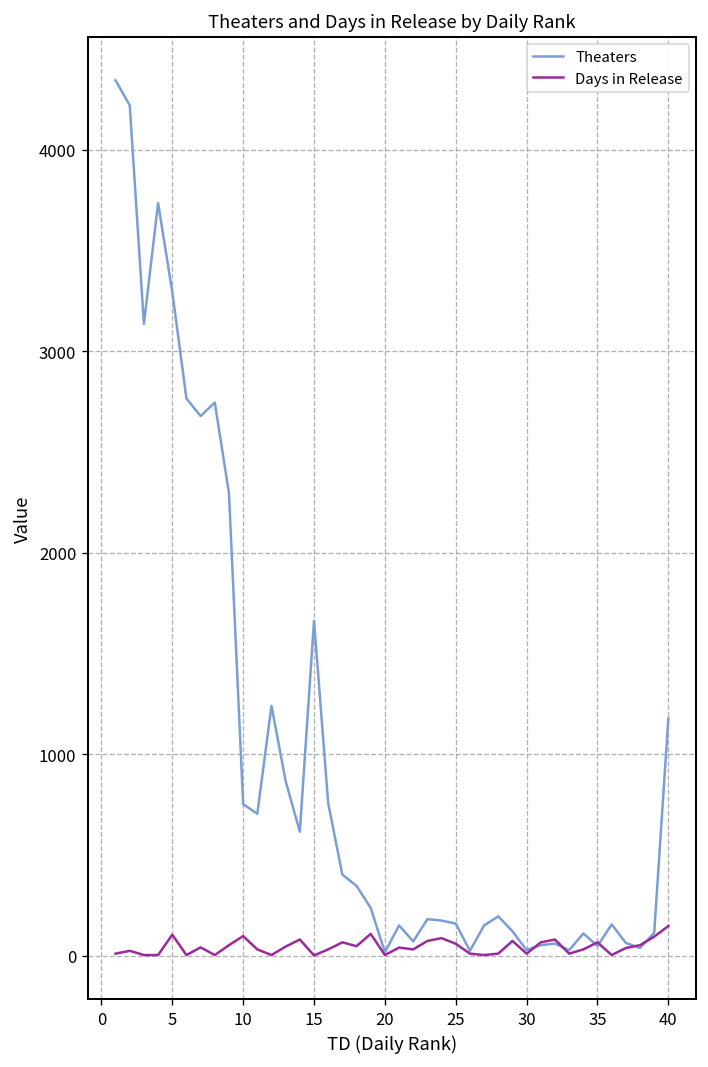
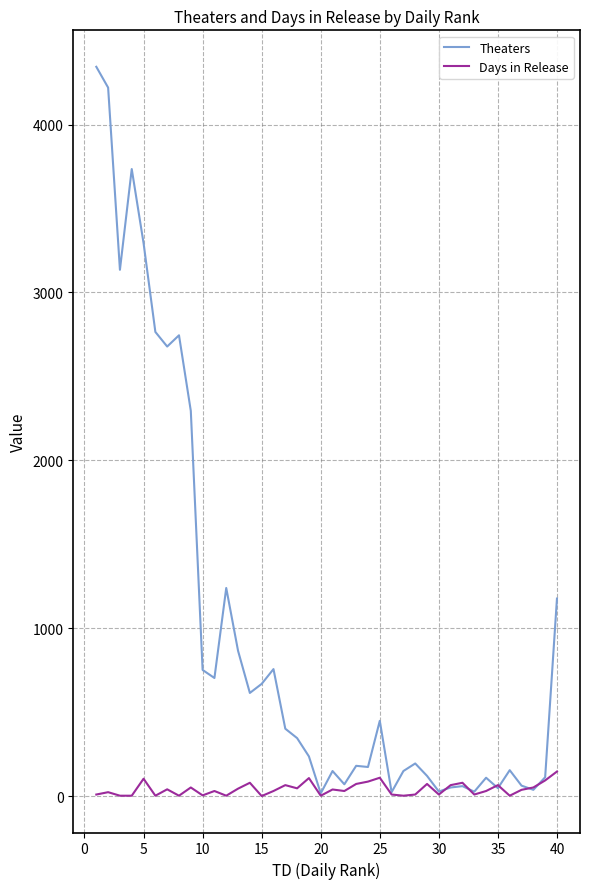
Days in Release, 10: 100 -> 10
Theaters, 15: 1660 -> 670
Theaters, 25: 160 -> 450
Days in Release, 25: 60 -> 110
